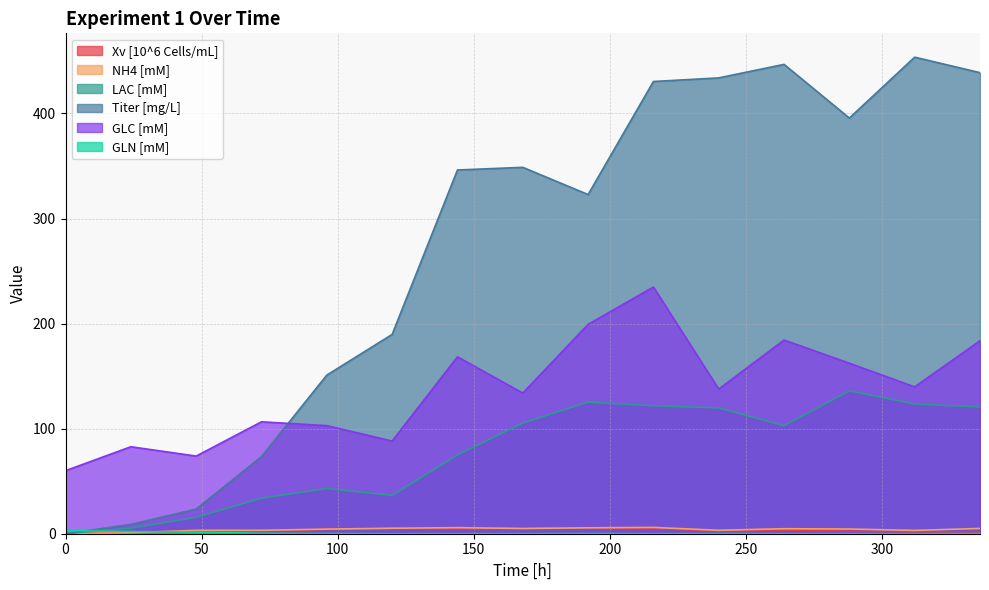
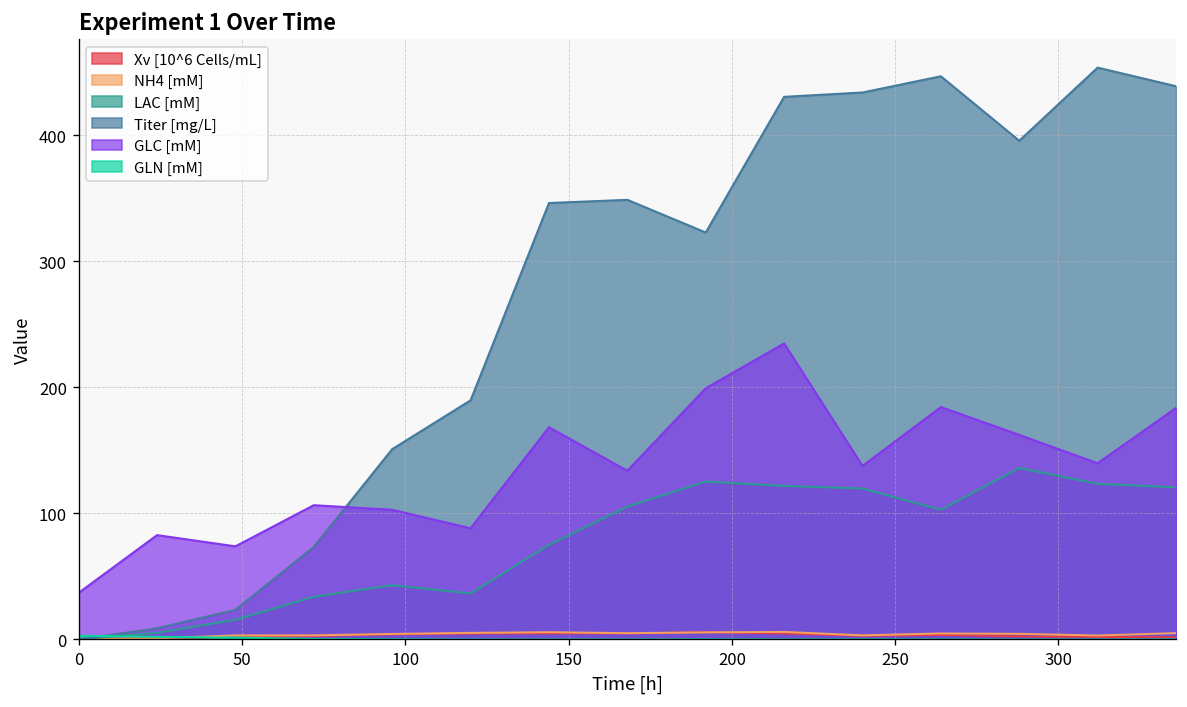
GLC [mM], 0: 60 -> 37
